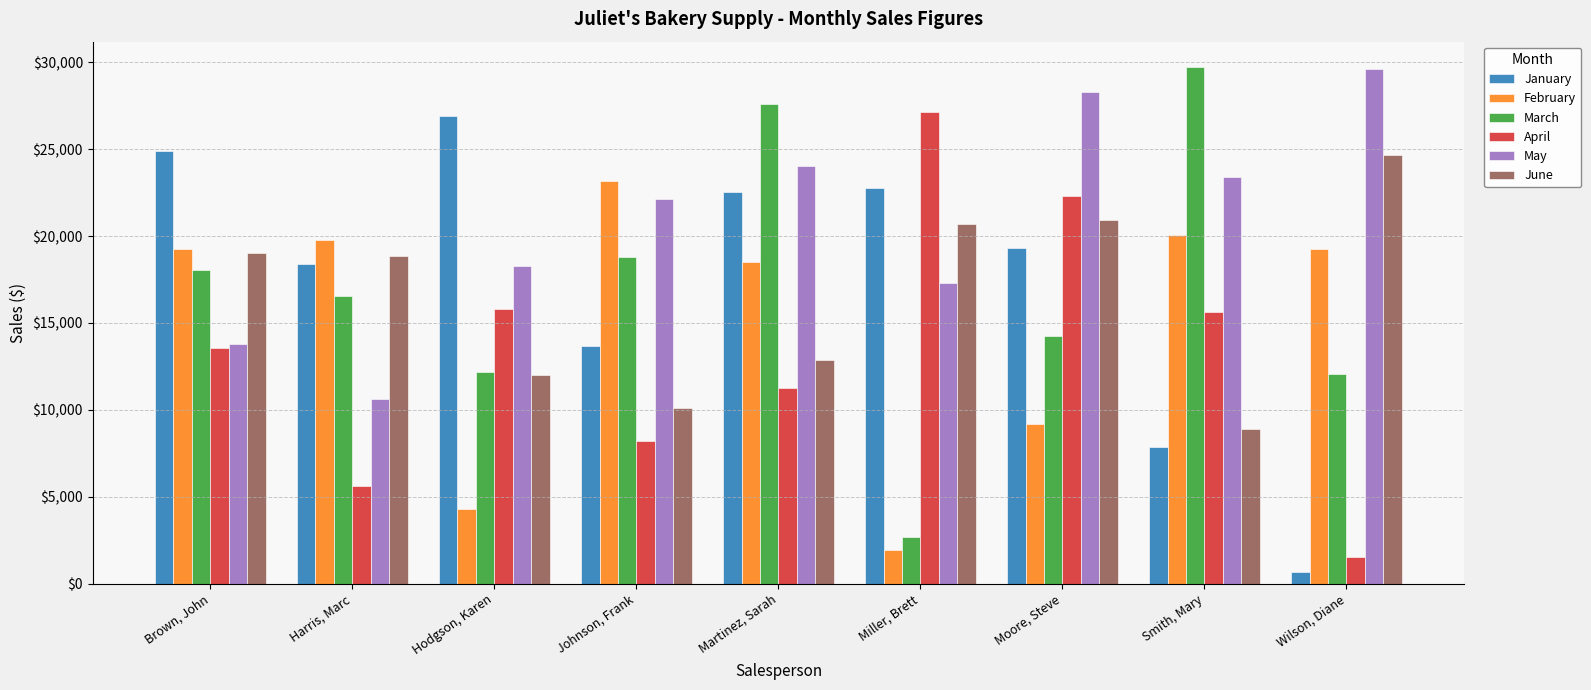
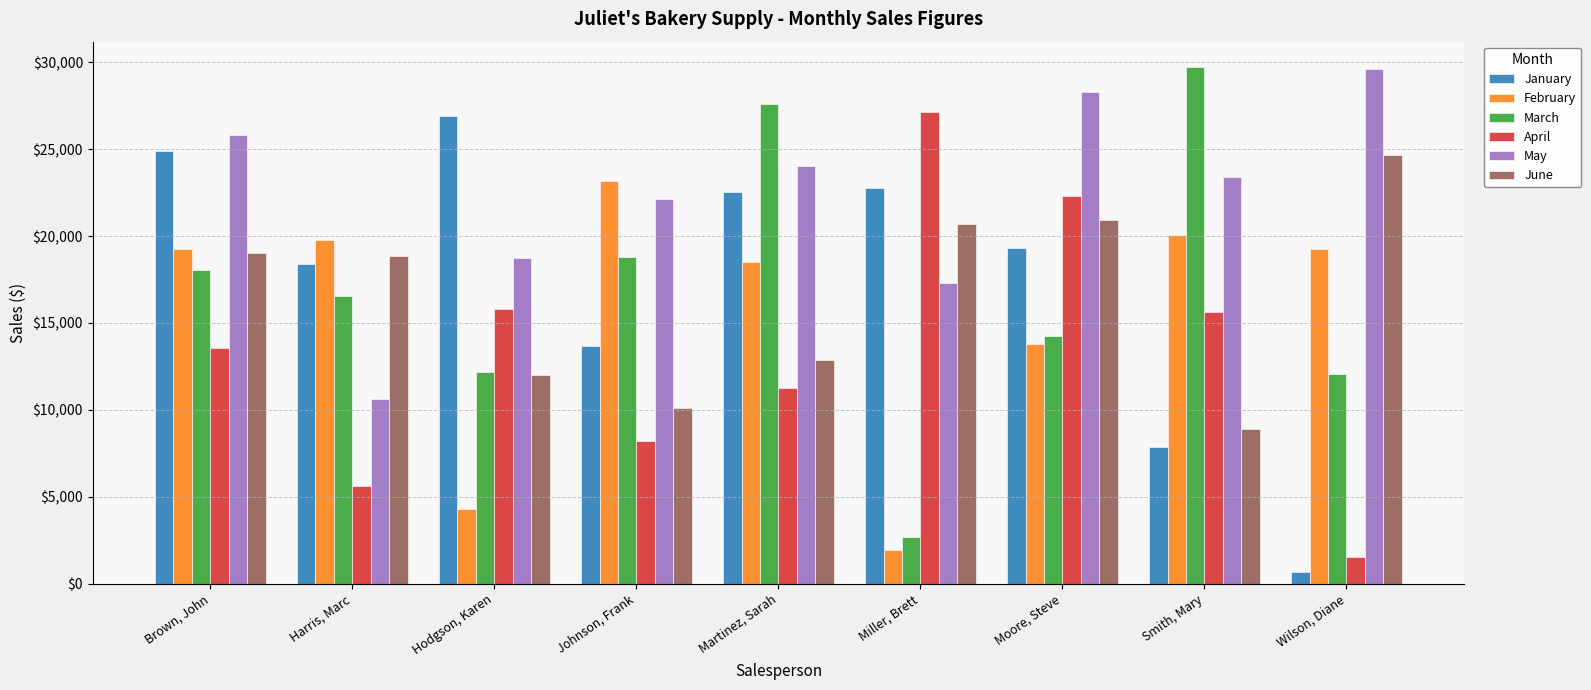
May, Brown, John: $13,800 -> $25,800
May, Hodgson, Karen: $18,300 -> $18,800
February, Moore, Steve: $9,200 -> $13,800
